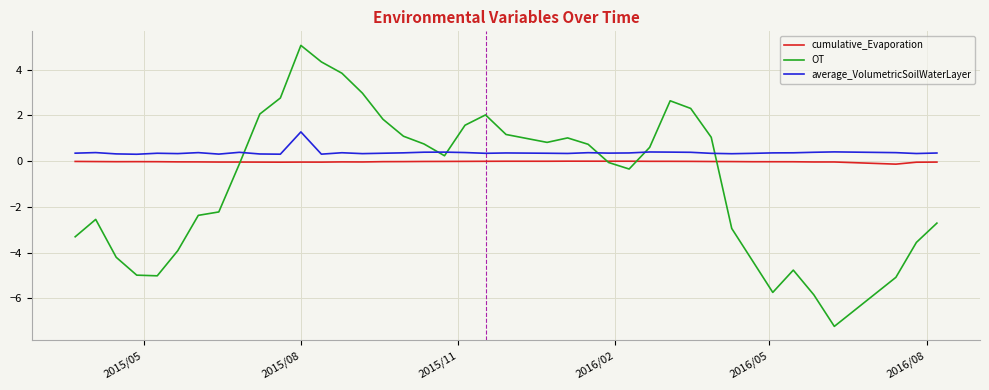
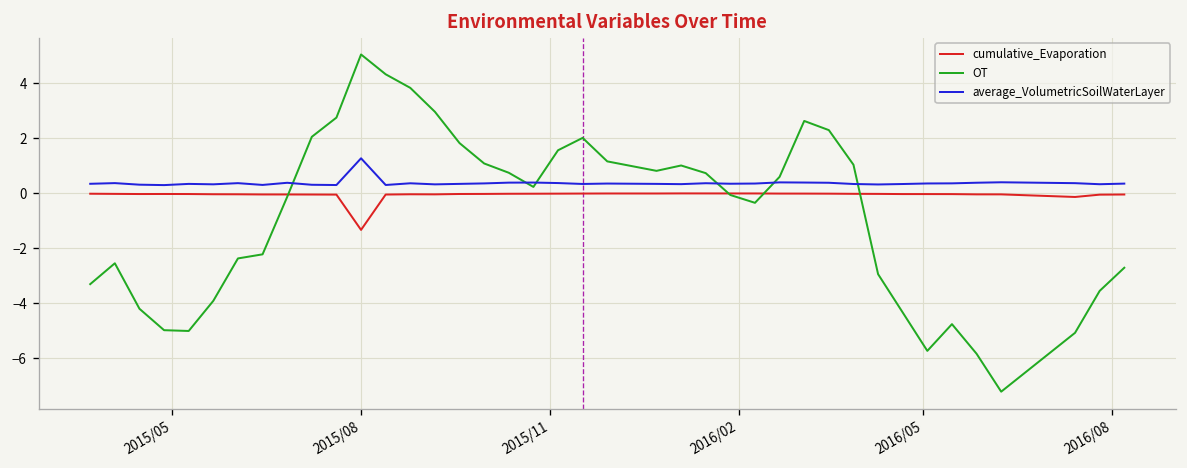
cumulative_Evaporation, 2015/08: 0.0 -> -1.3
